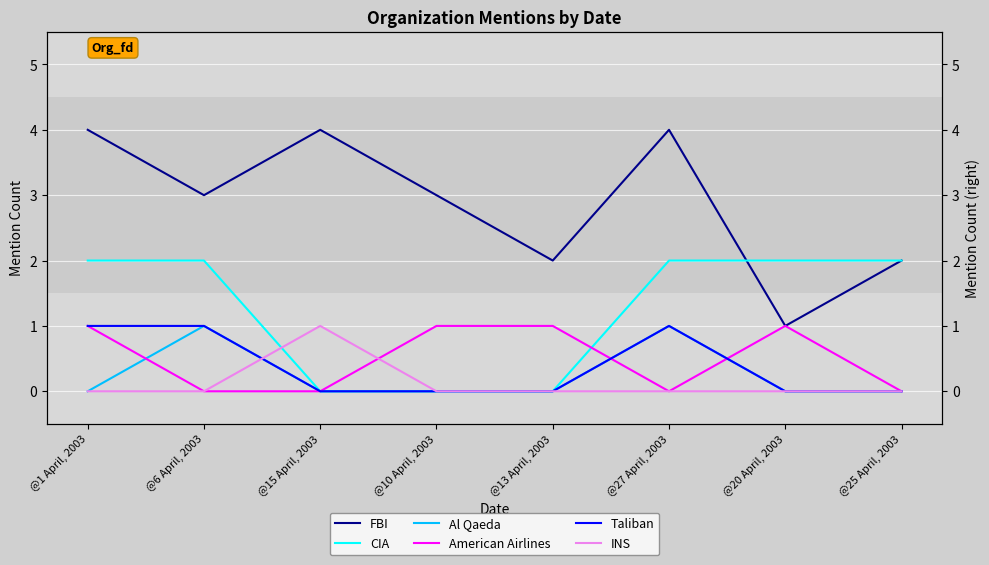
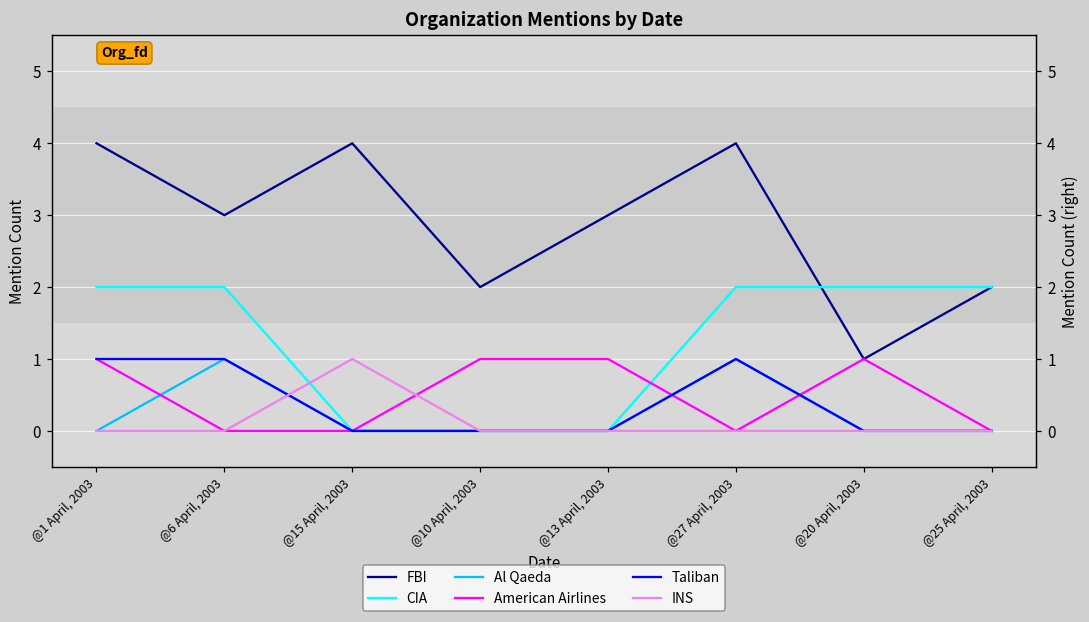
FBI, @10 April, 2003: 3 -> 2
FBI, @13 April, 2003: 2 -> 3
